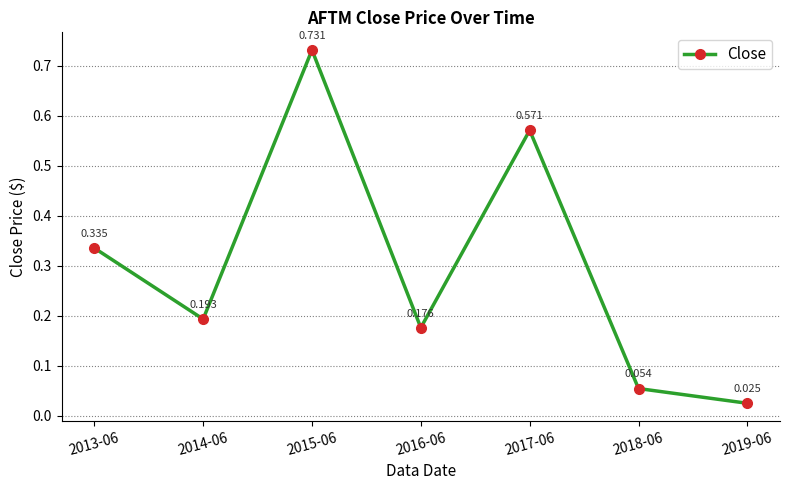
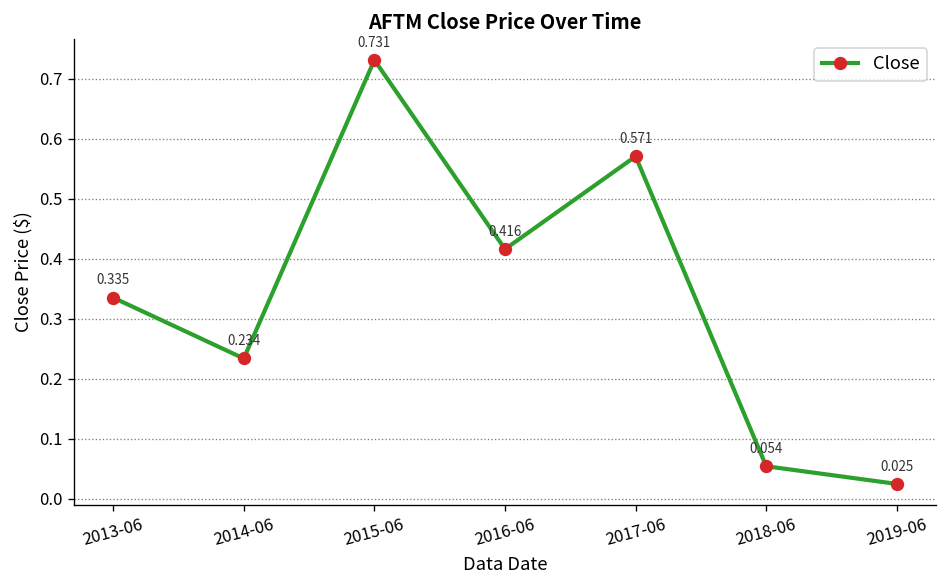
2014-06: 0.193 -> 0.234
2016-06: 0.176 -> 0.416
